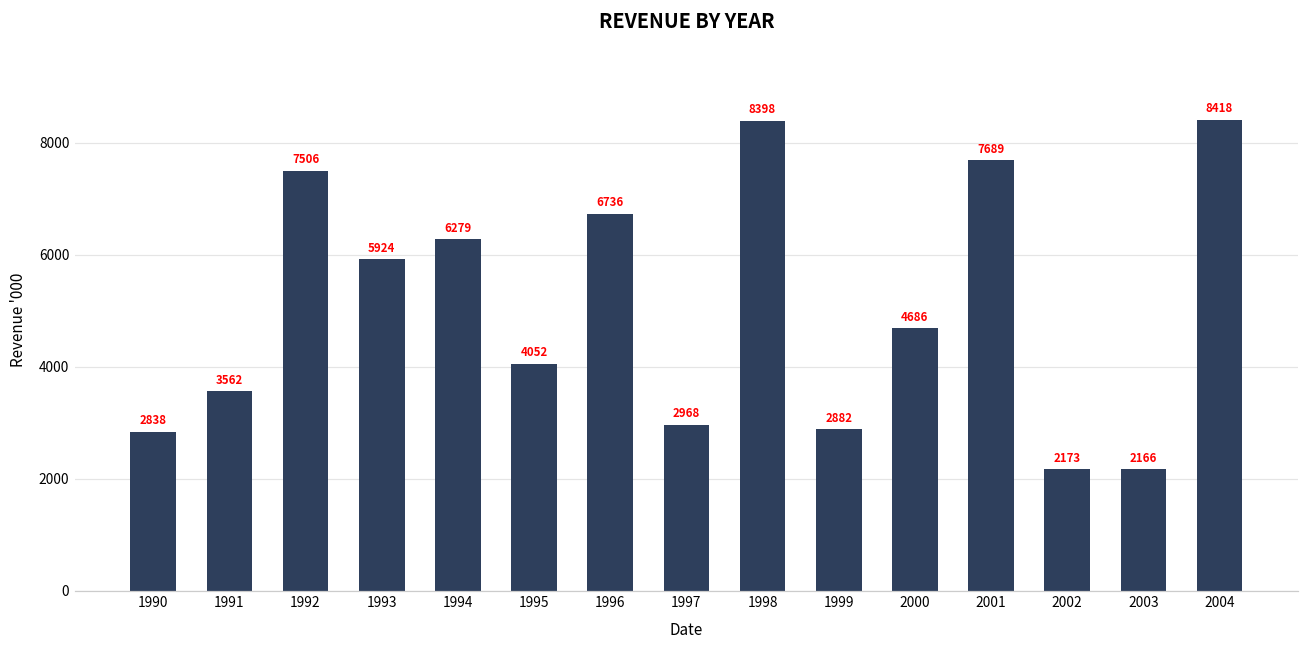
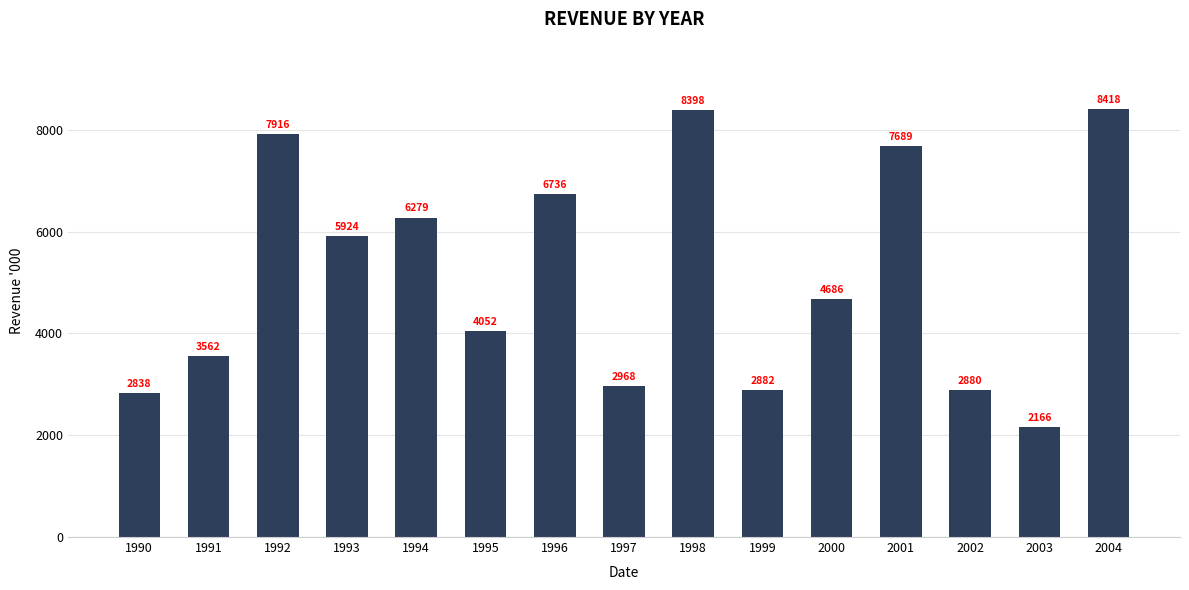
1992: 7506 -> 7916
2002: 2173 -> 2880
